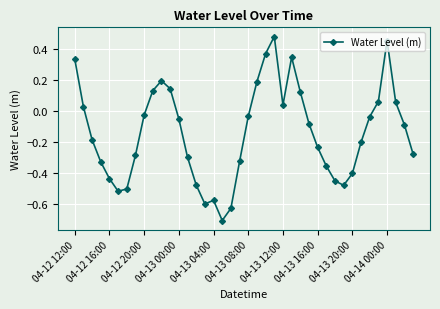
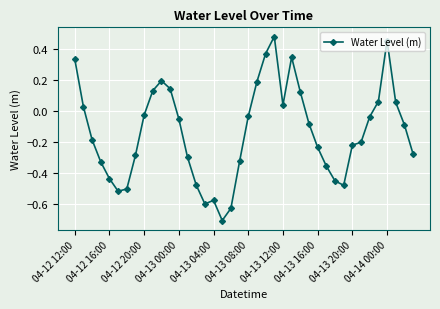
04-13 20:00: -0.41 -> -0.22
